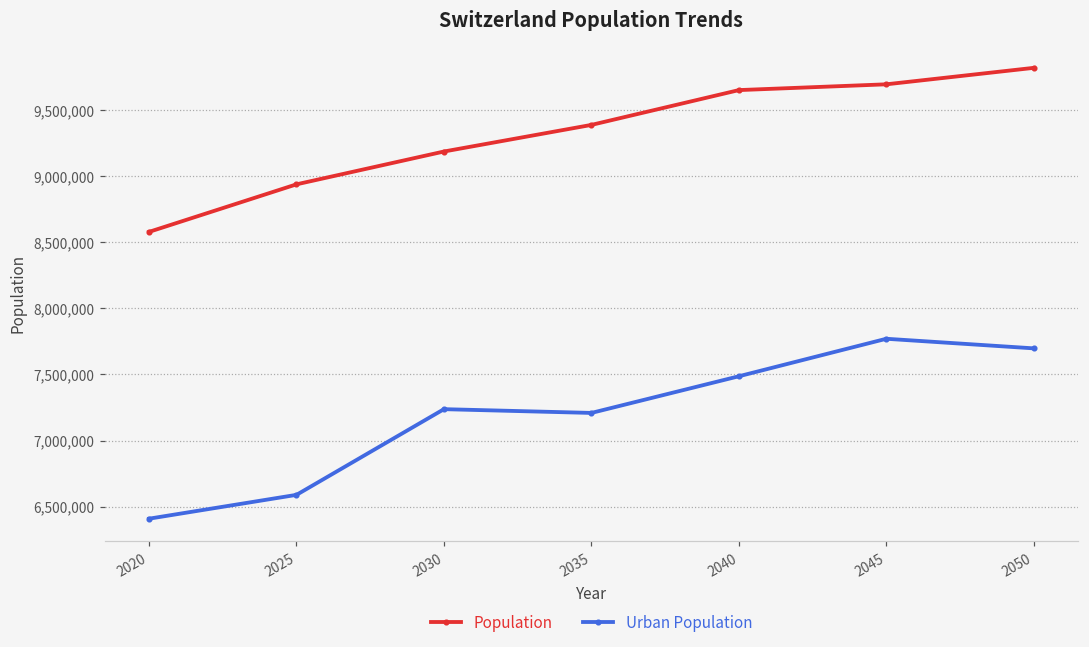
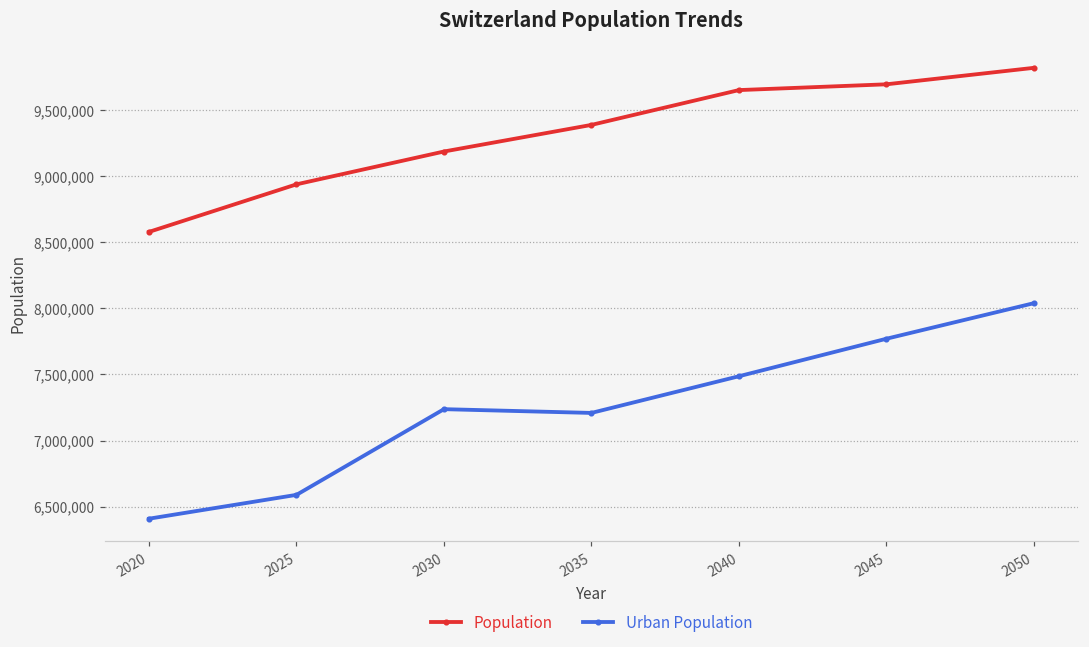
Urban Population, 2050: 7,700,000 -> 8,040,000
